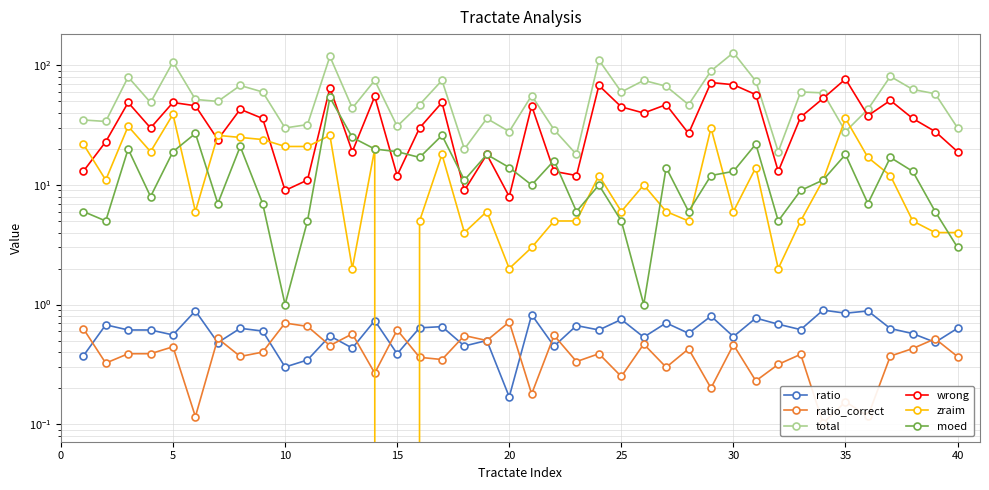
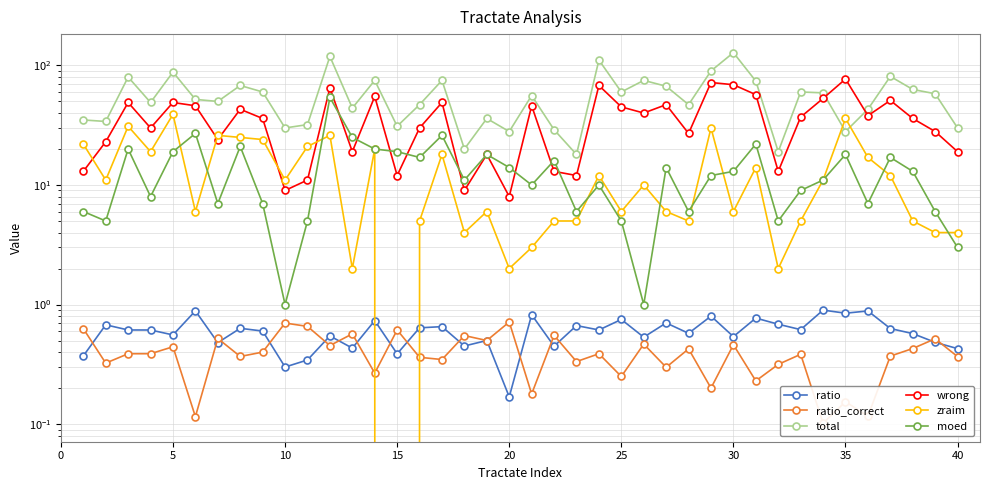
total, 5: 110 -> 90
zraim, 10: 21 -> 11
ratio, 40: 0.6 -> 0.43
